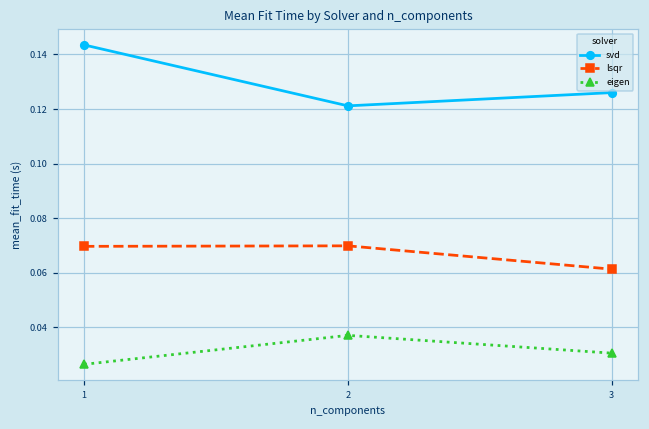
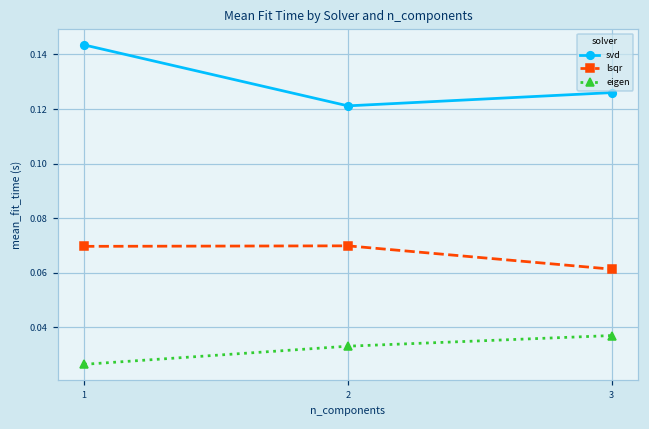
eigen, 2: 0.037 -> 0.033
eigen, 3: 0.031 -> 0.037
